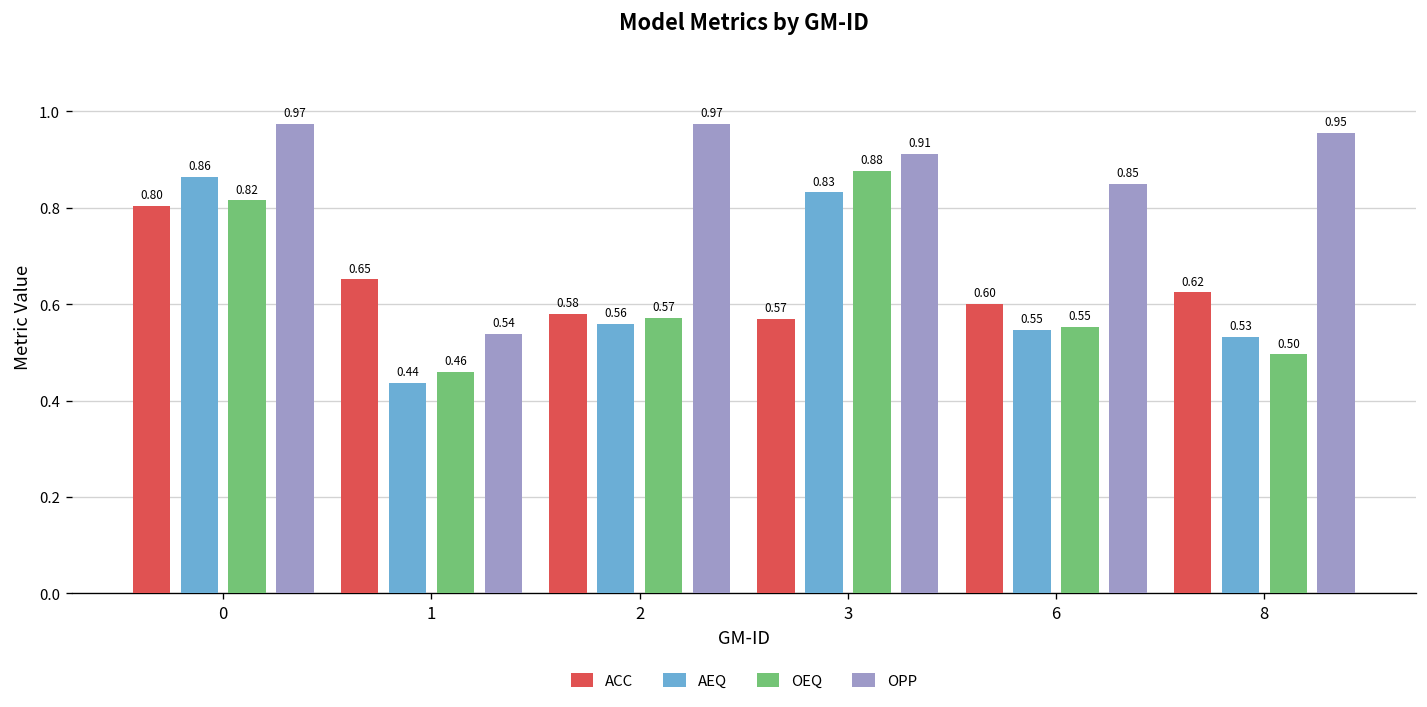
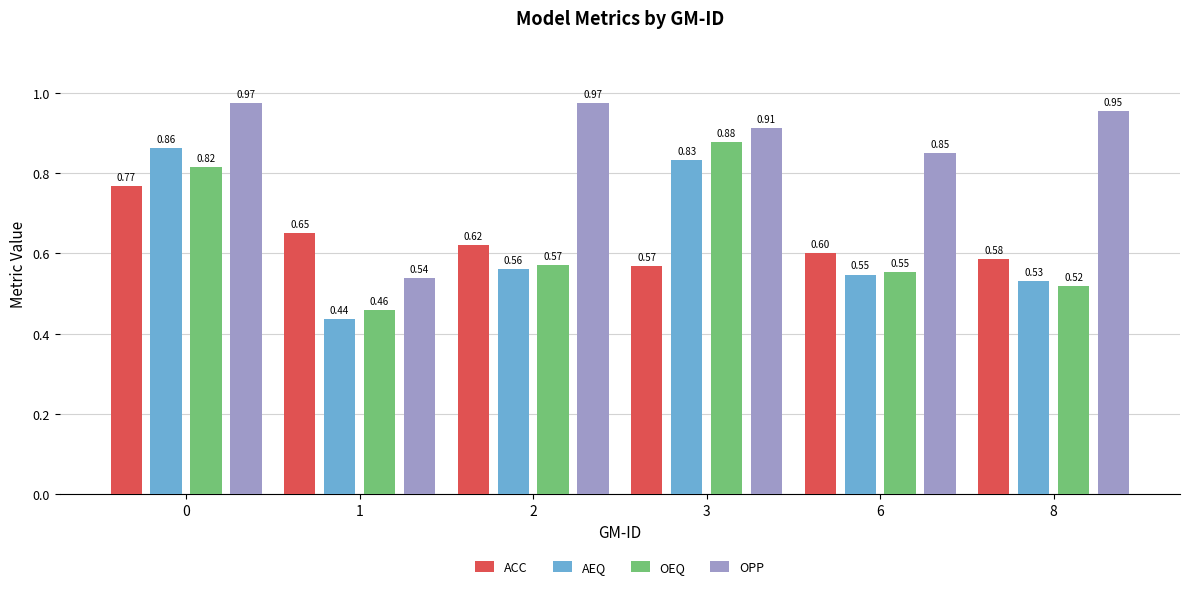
ACC, 0: 0.80 -> 0.77
ACC, 2: 0.58 -> 0.62
ACC, 8: 0.62 -> 0.58
OEQ, 8: 0.50 -> 0.52
